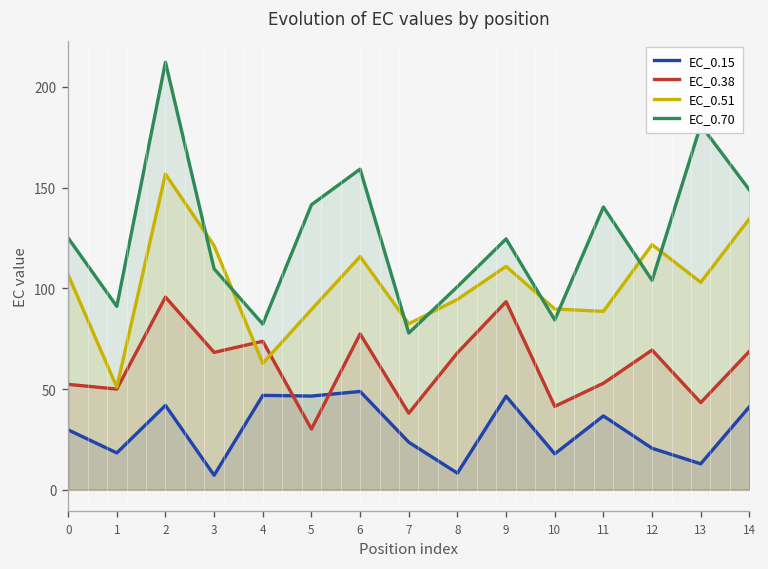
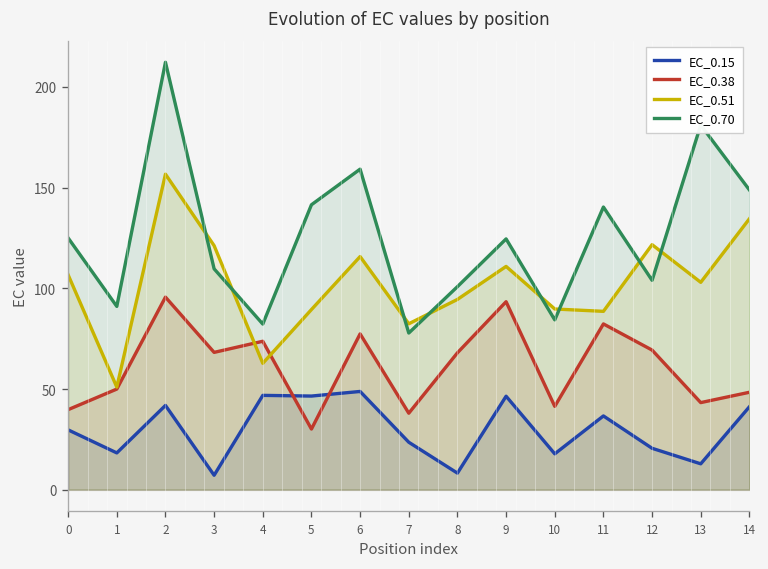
EC_0.38, 0: 52 -> 40
EC_0.38, 11: 53 -> 82
EC_0.38, 14: 69 -> 48
